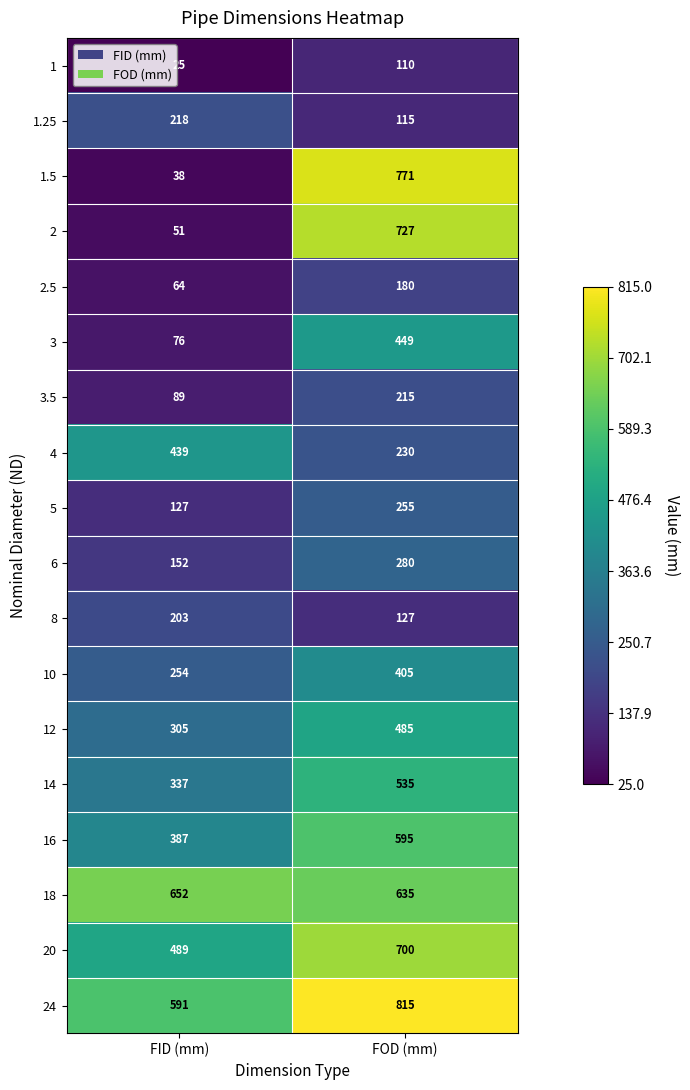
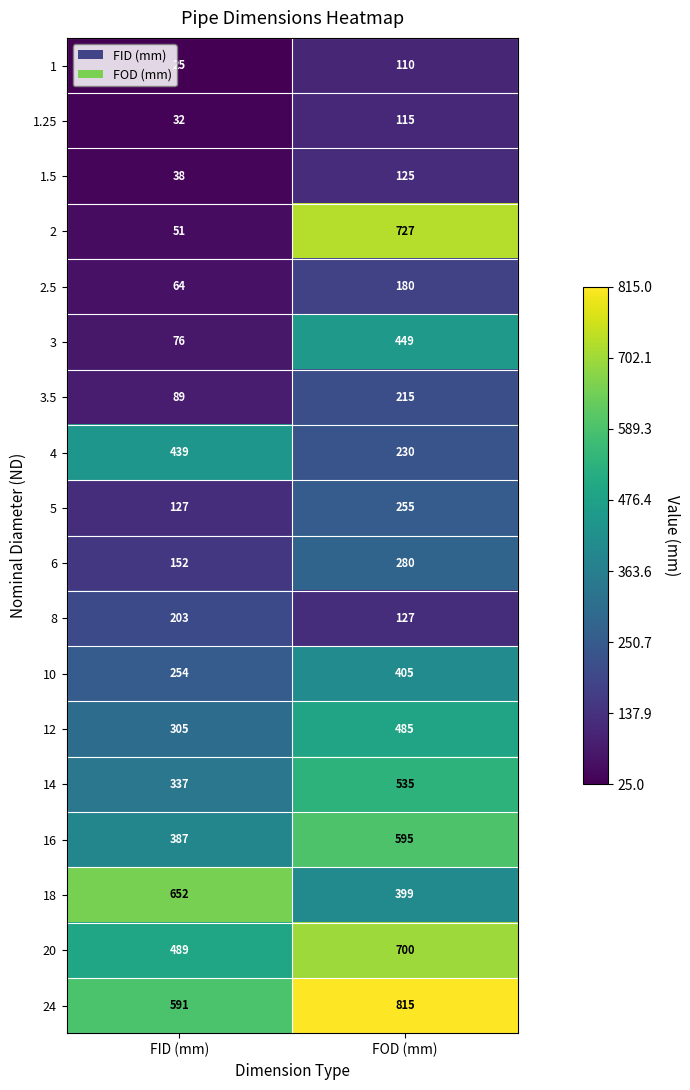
1.25, FID (mm): 218 -> 32
1.5, FOD (mm): 771 -> 125
18, FOD (mm): 635 -> 399
